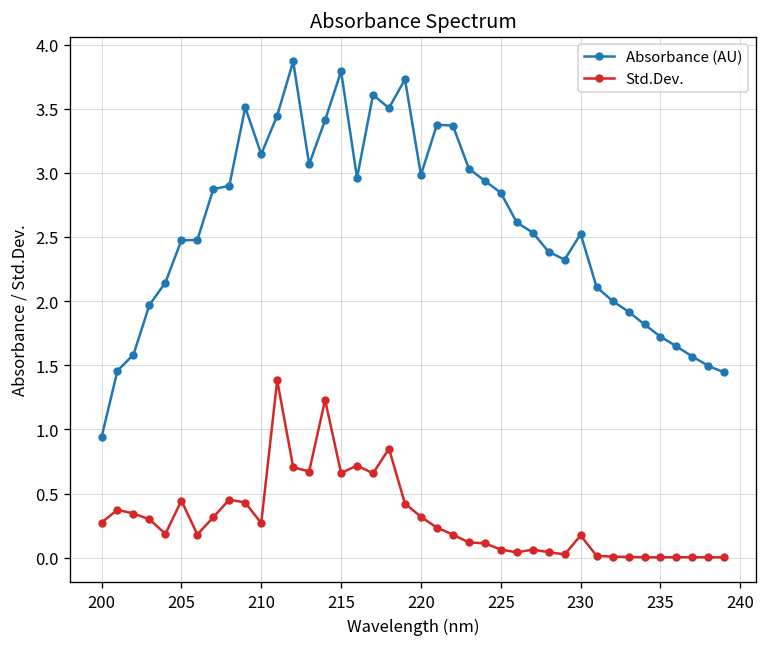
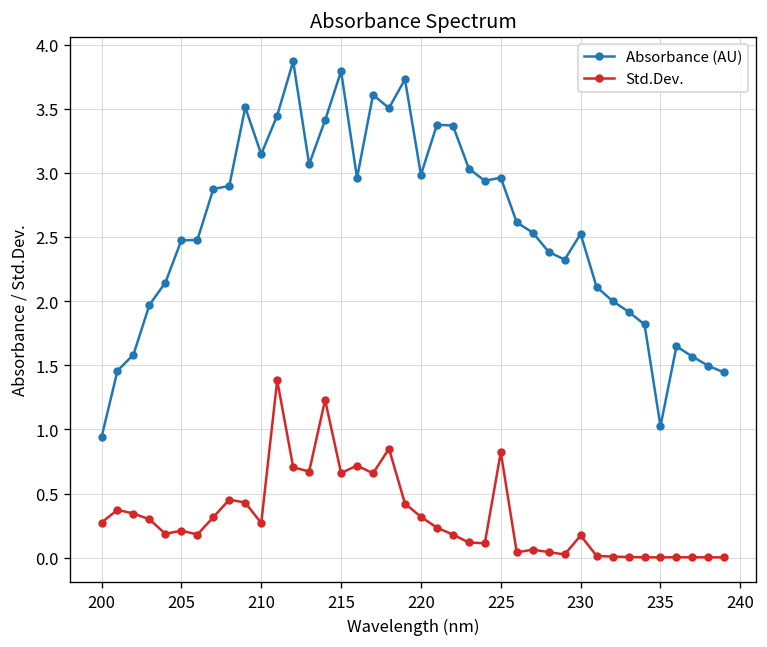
Std.Dev., 205: 0.45 -> 0.21
Absorbance (AU), 225: 2.84 -> 2.96
Std.Dev., 225: 0.06 -> 0.82
Absorbance (AU), 235: 1.72 -> 1.02
